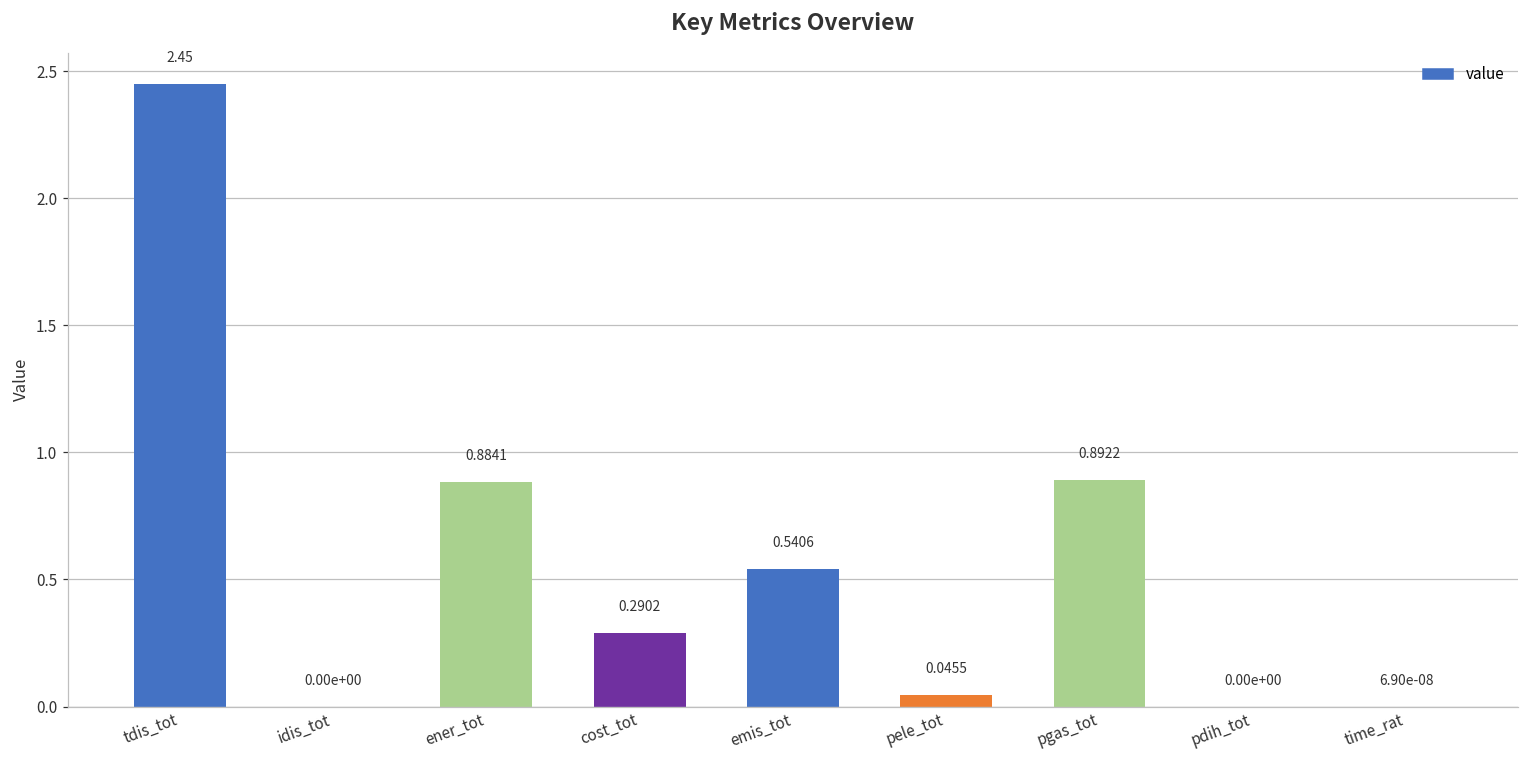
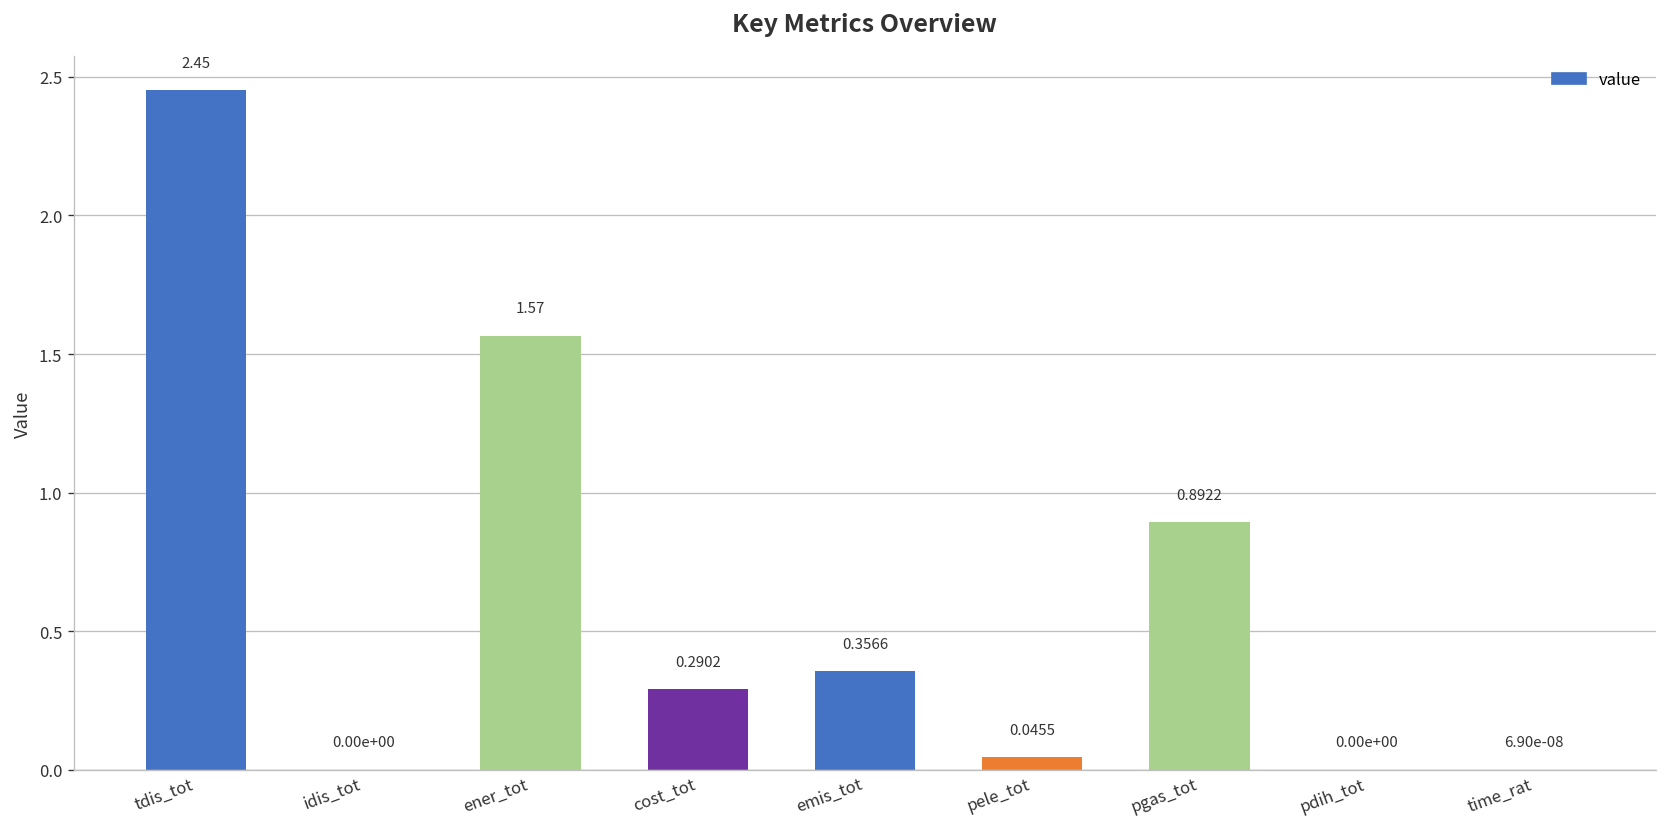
ener_tot: 0.8841 -> 1.57
emis_tot: 0.5406 -> 0.3566
